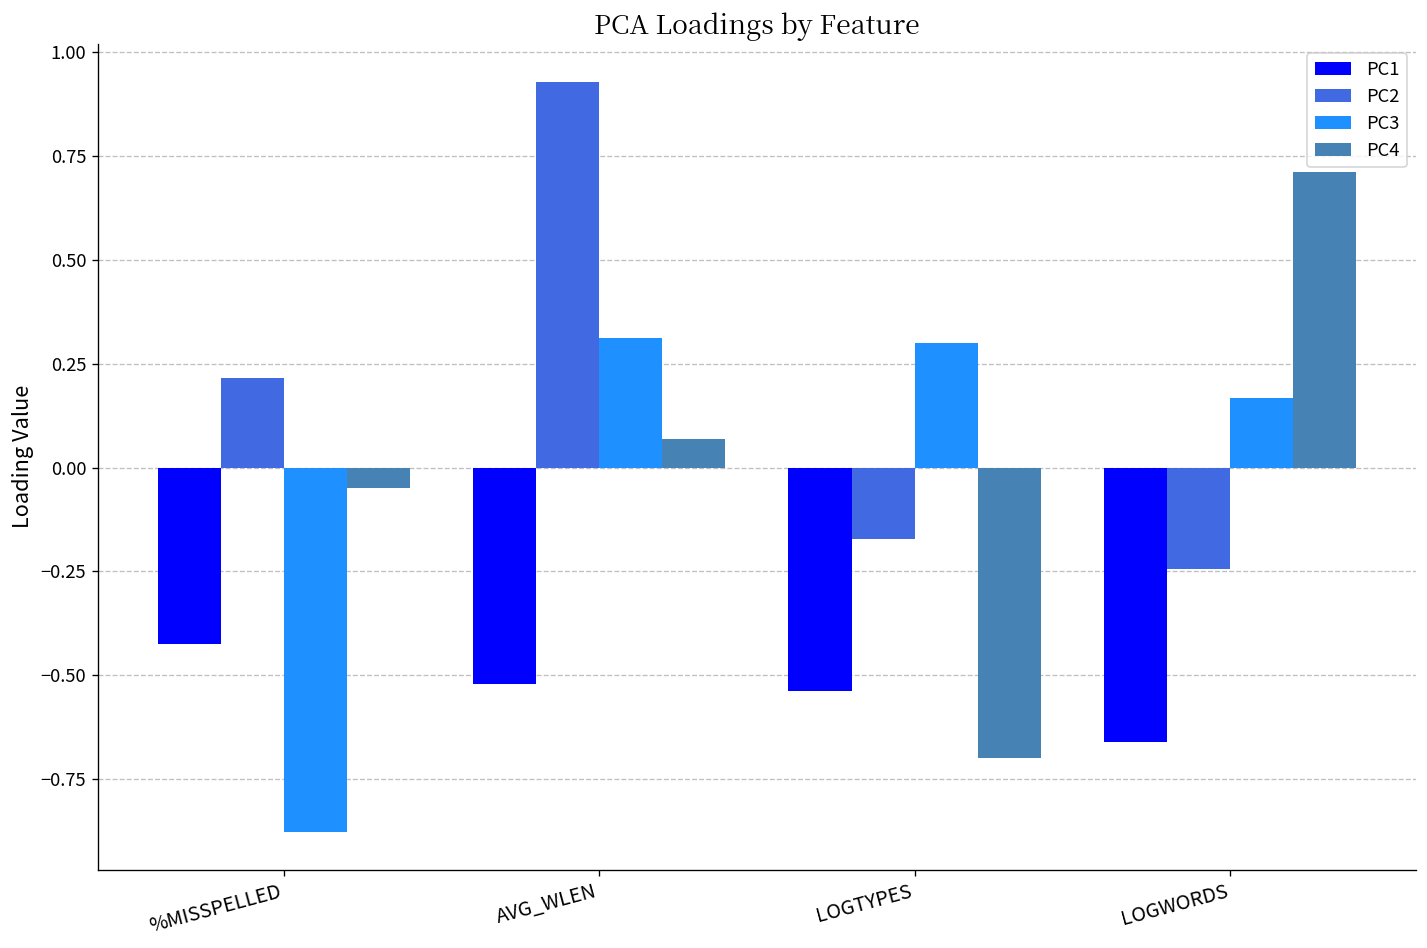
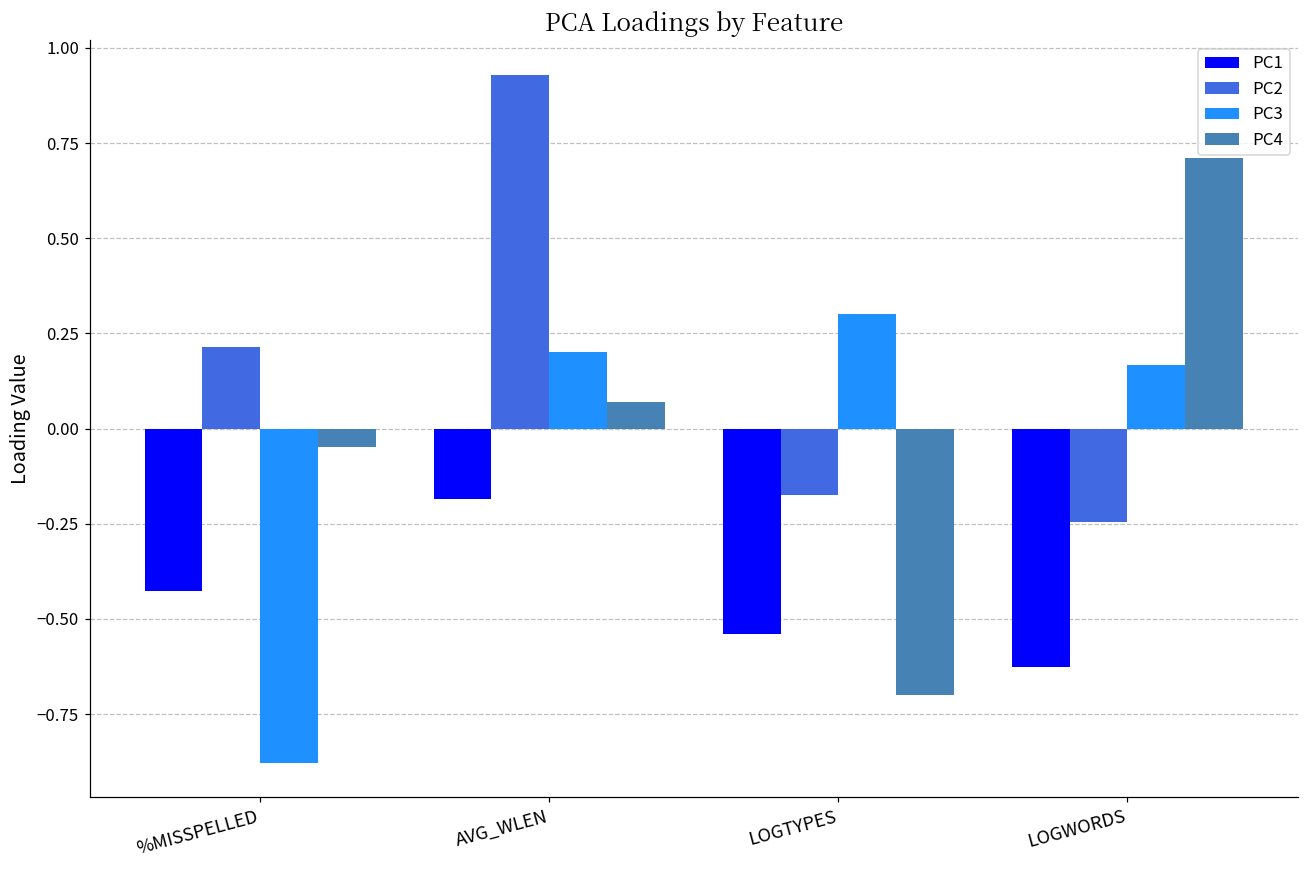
PC1, AVG_WLEN: -0.52 -> -0.18
PC3, AVG_WLEN: 0.31 -> 0.20
PC1, LOGWORDS: -0.66 -> -0.63
